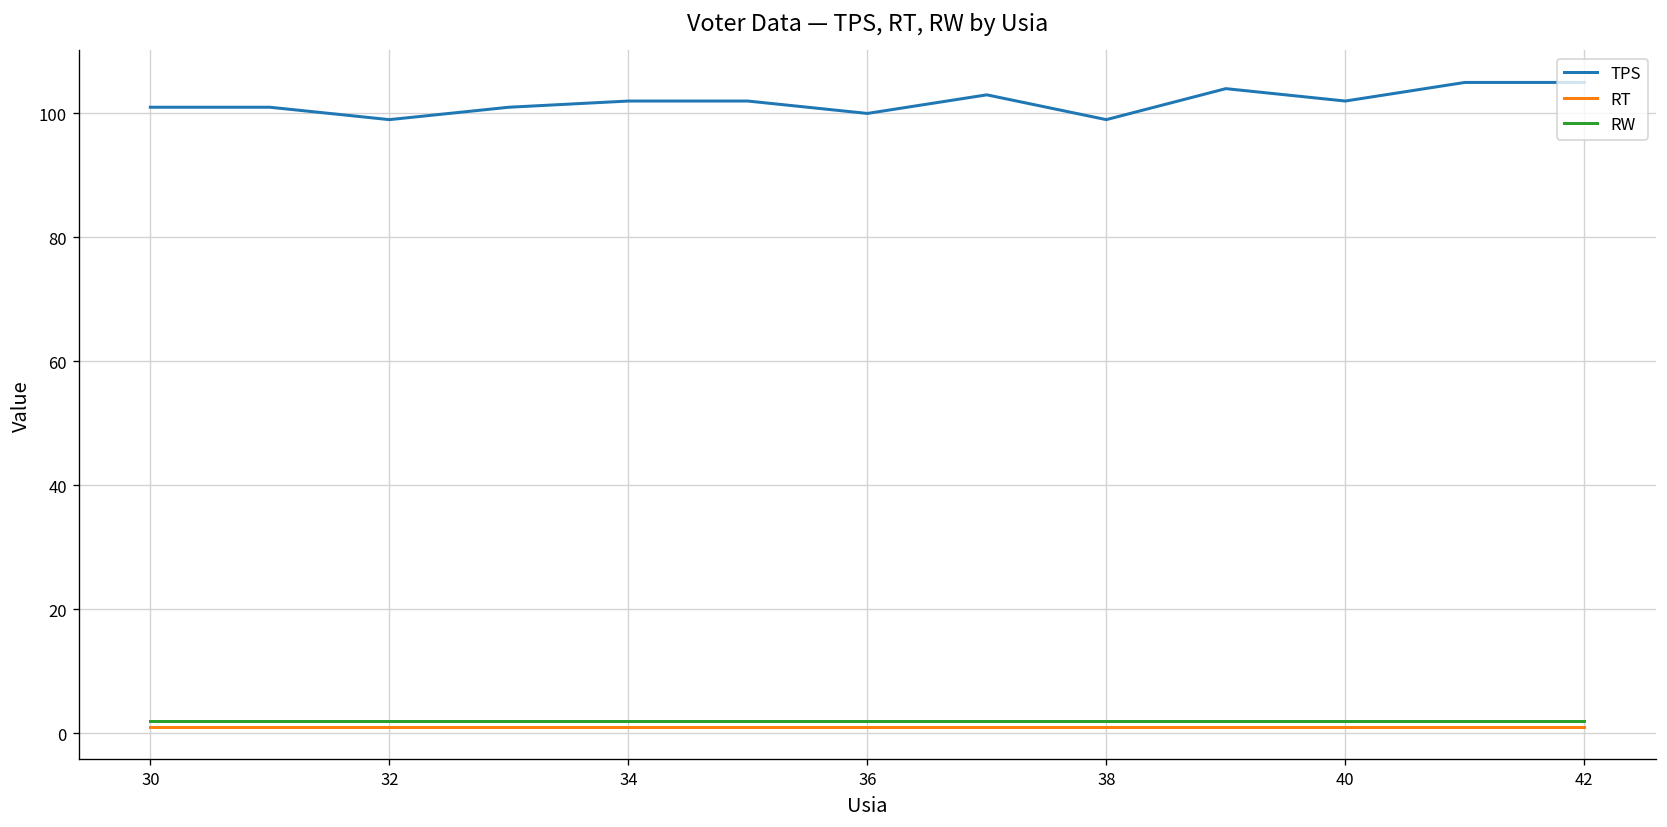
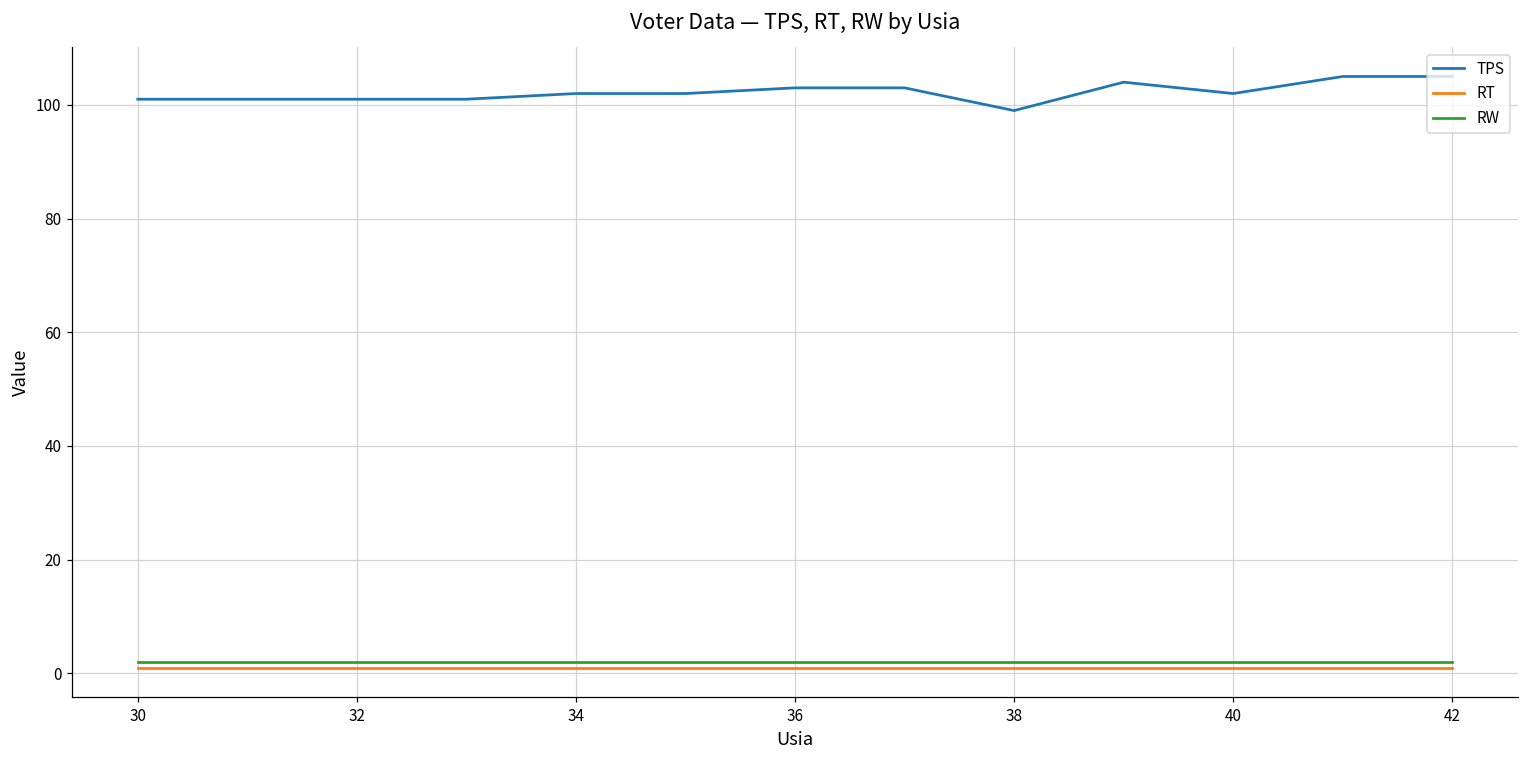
TPS, 32: 99 -> 101
TPS, 36: 100 -> 103
